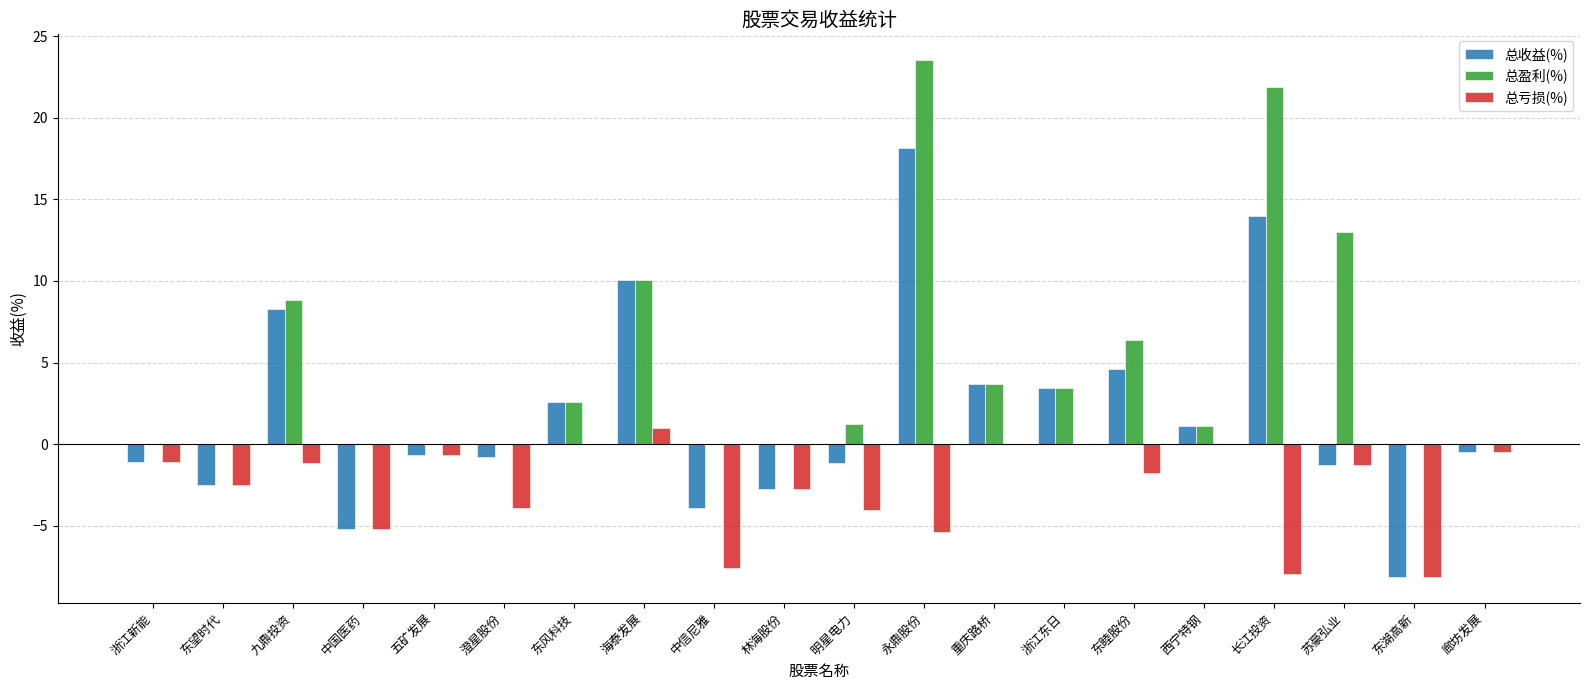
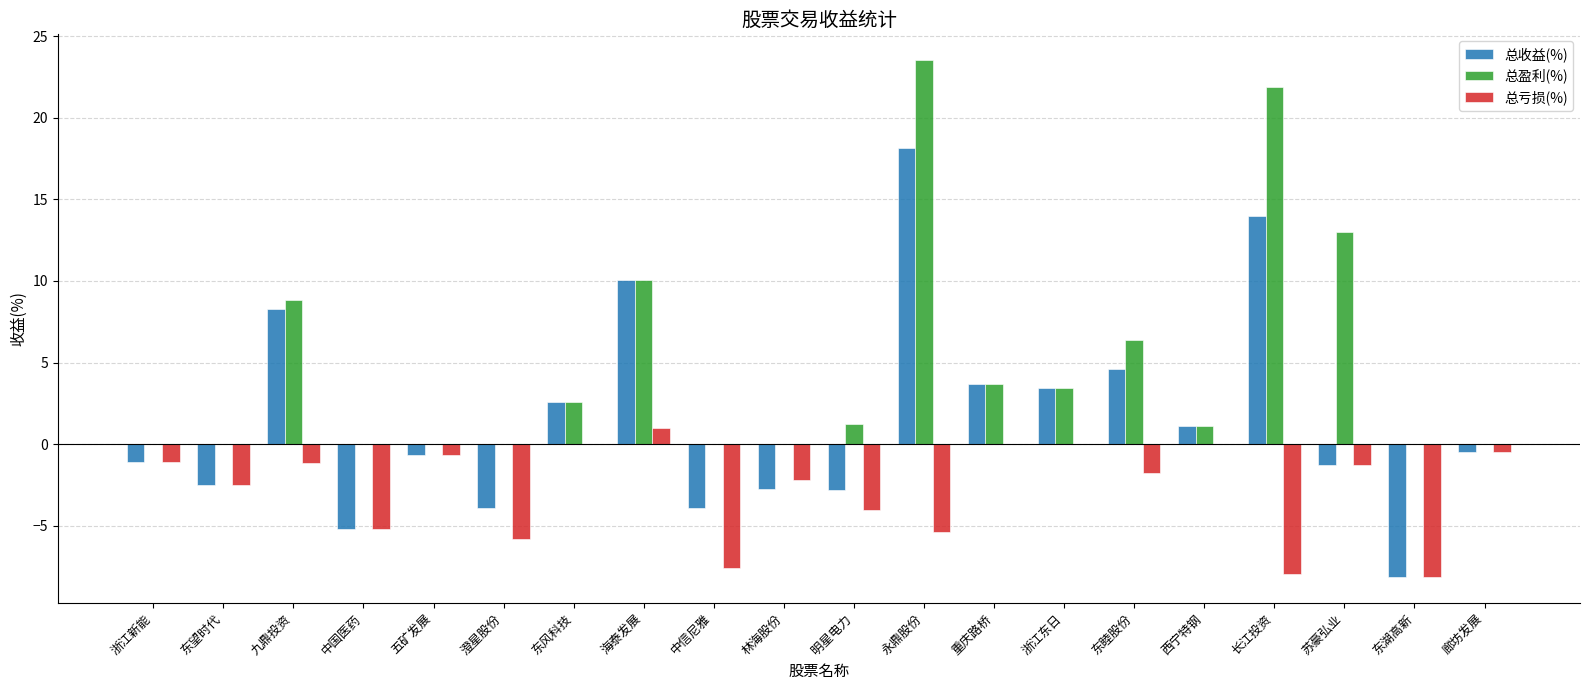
总收益(%), 澄星股份: -0.8 -> -3.9
总亏损(%), 澄星股份: -3.9 -> -5.8
总亏损(%), 林海股份: -2.7 -> -2.2
总收益(%), 明星电力: -1.2 -> -2.8
